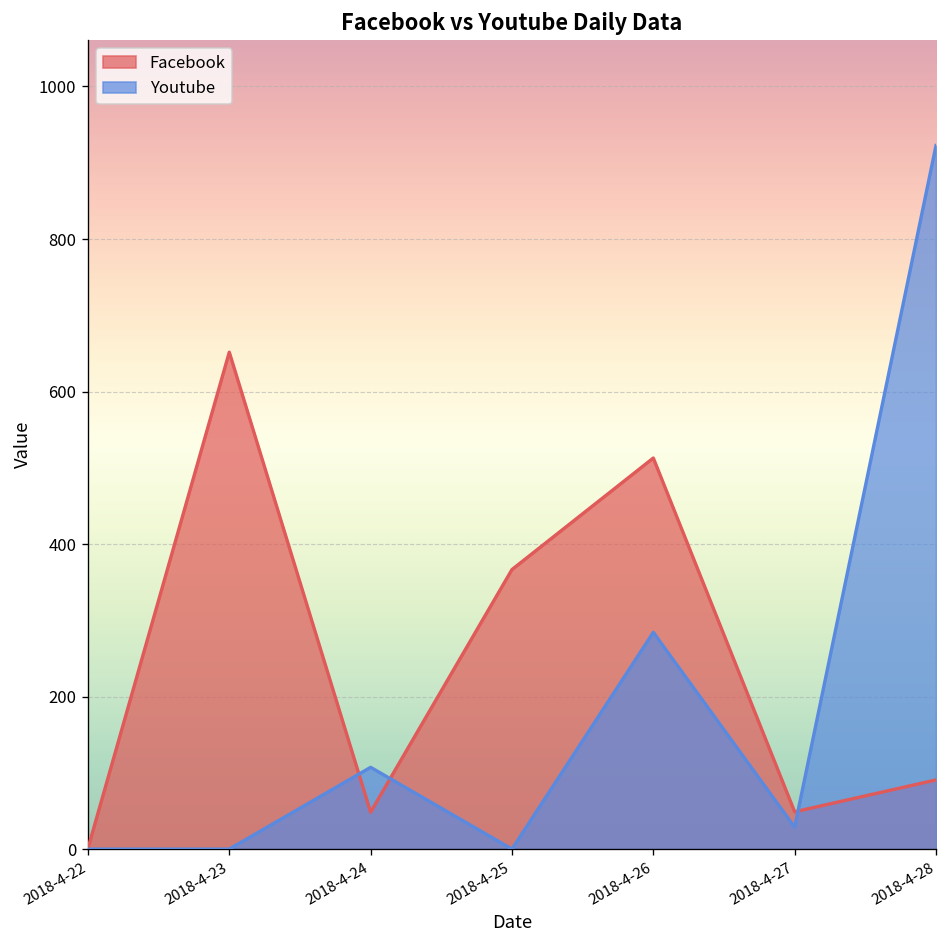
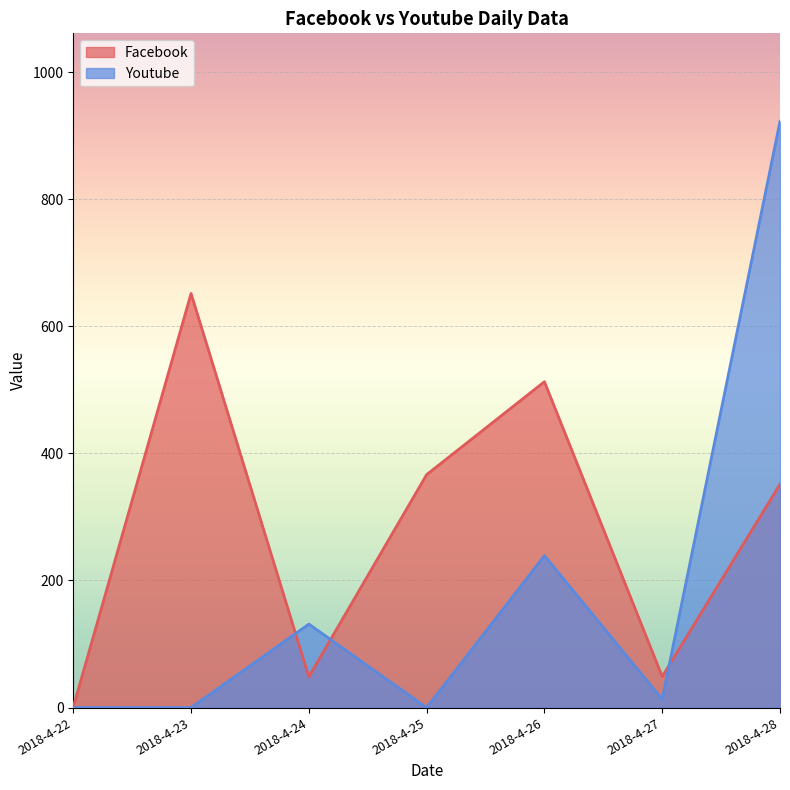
Youtube, 2018-4-24: 110 -> 130
Youtube, 2018-4-26: 280 -> 240
Youtube, 2018-4-27: 30 -> 10
Facebook, 2018-4-28: 90 -> 350
